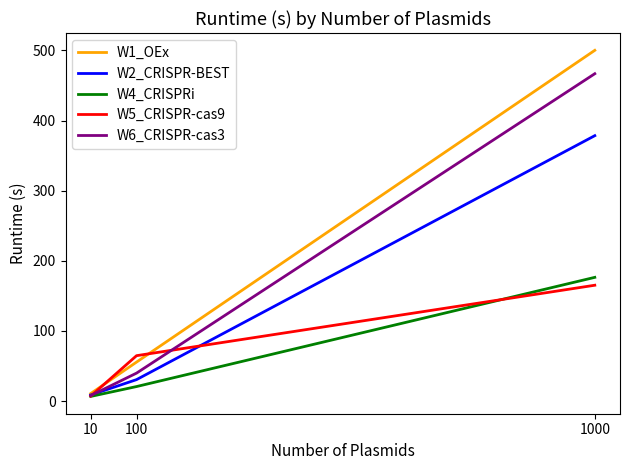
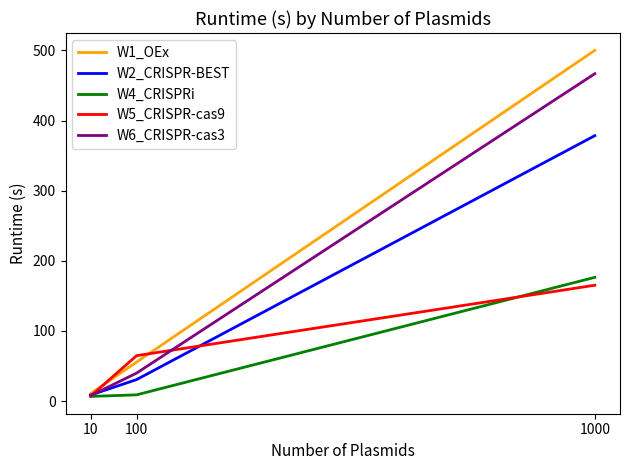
W4_CRISPRi, 100: 20 -> 10
